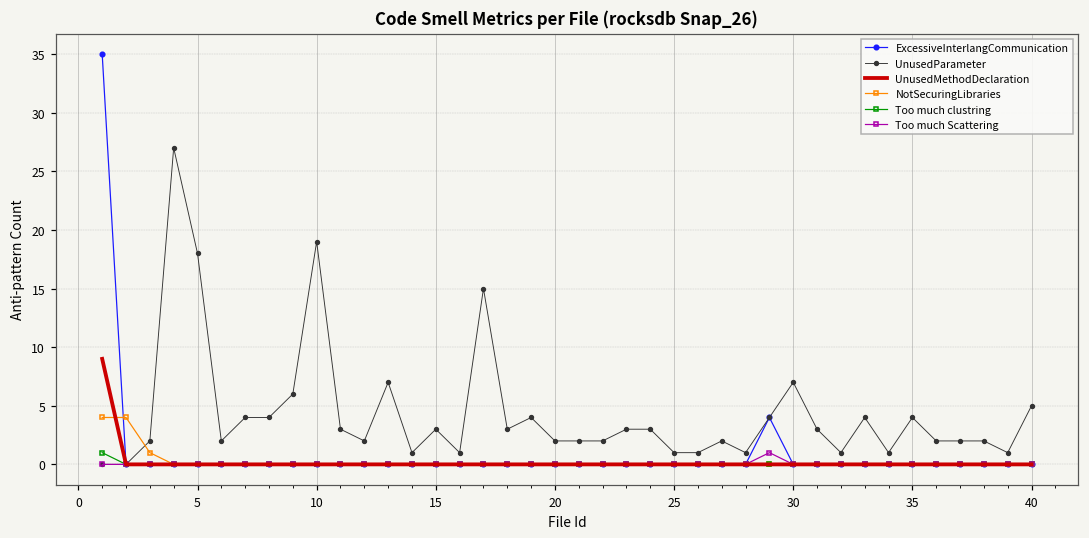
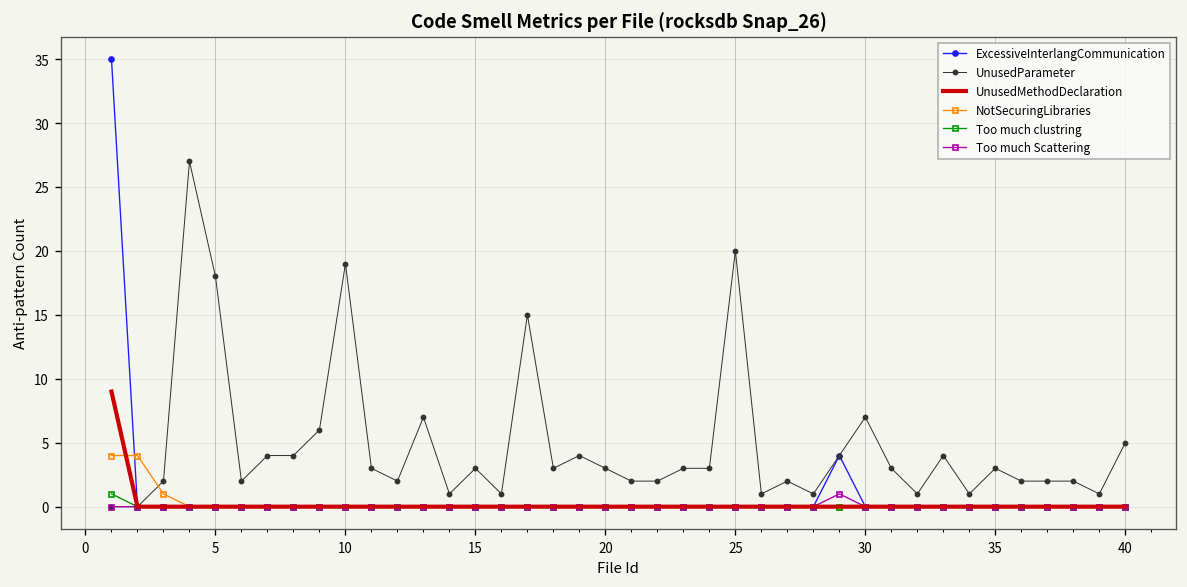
UnusedParameter, 20: 2 -> 3
UnusedParameter, 25: 1 -> 20
UnusedParameter, 35: 4 -> 3
